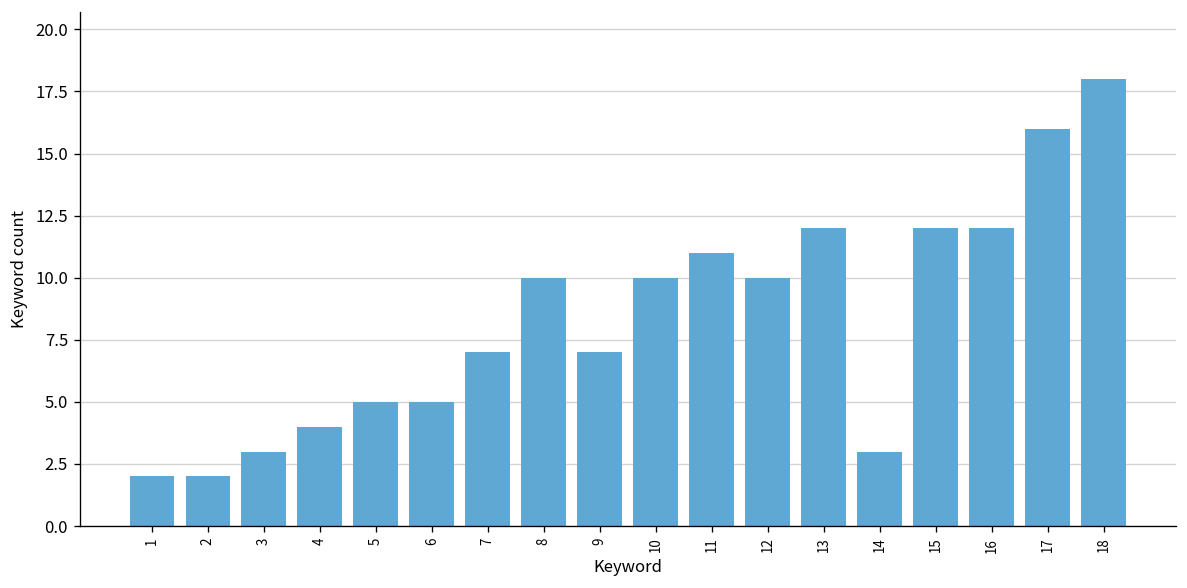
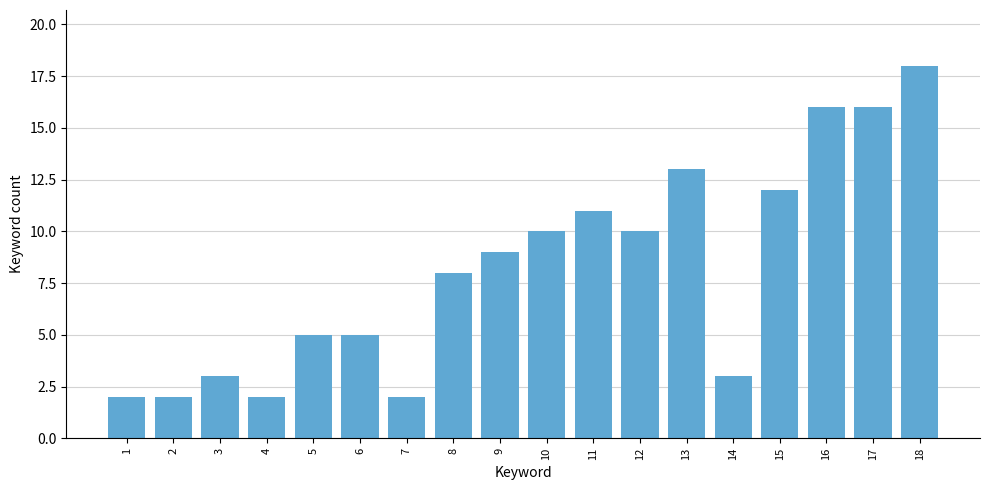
4: 4 -> 2
7: 7 -> 2
8: 10 -> 8
9: 7 -> 9
13: 12 -> 13
16: 12 -> 16
